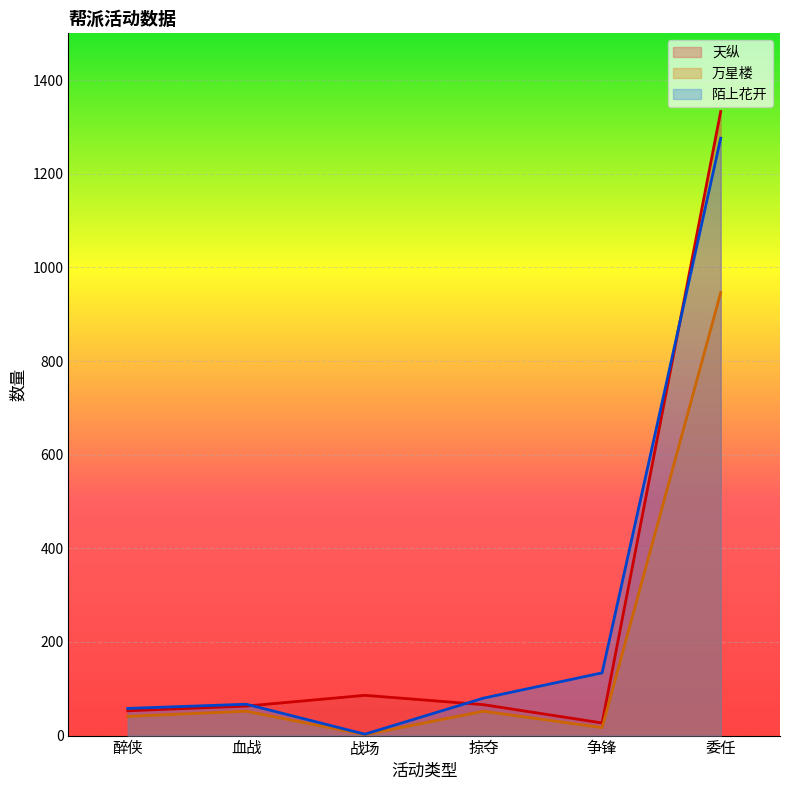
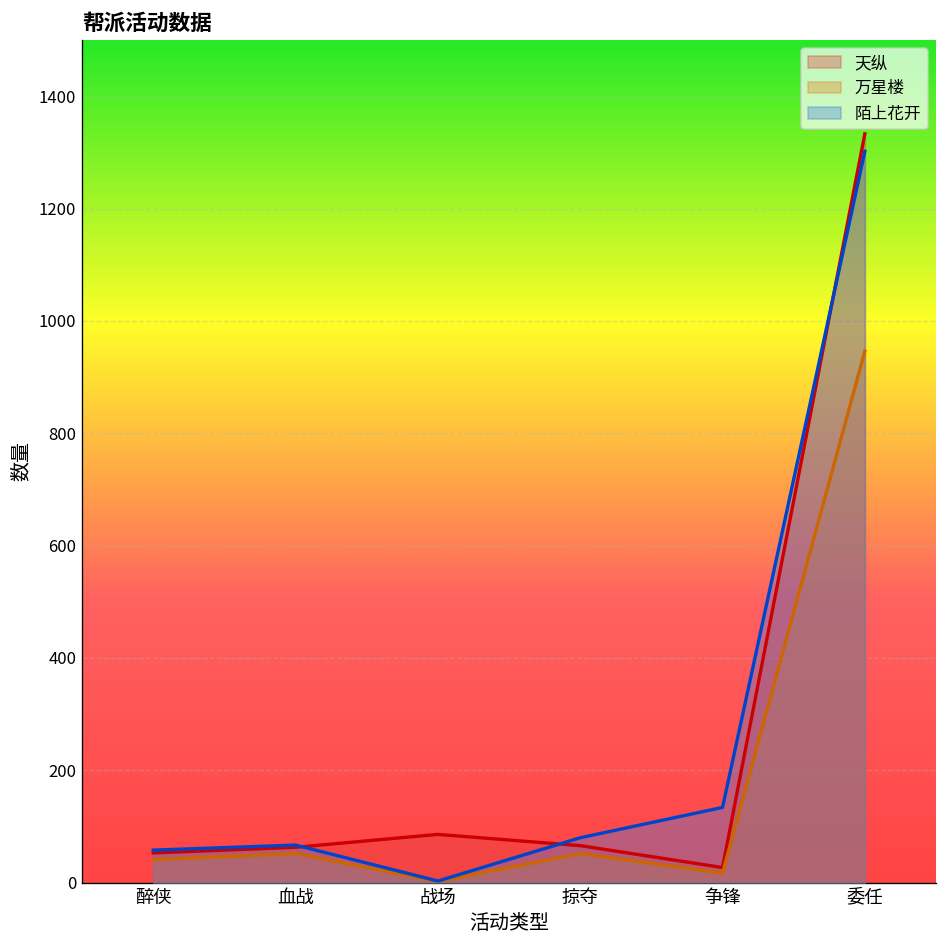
陌上花开, 委任: 1280 -> 1300
